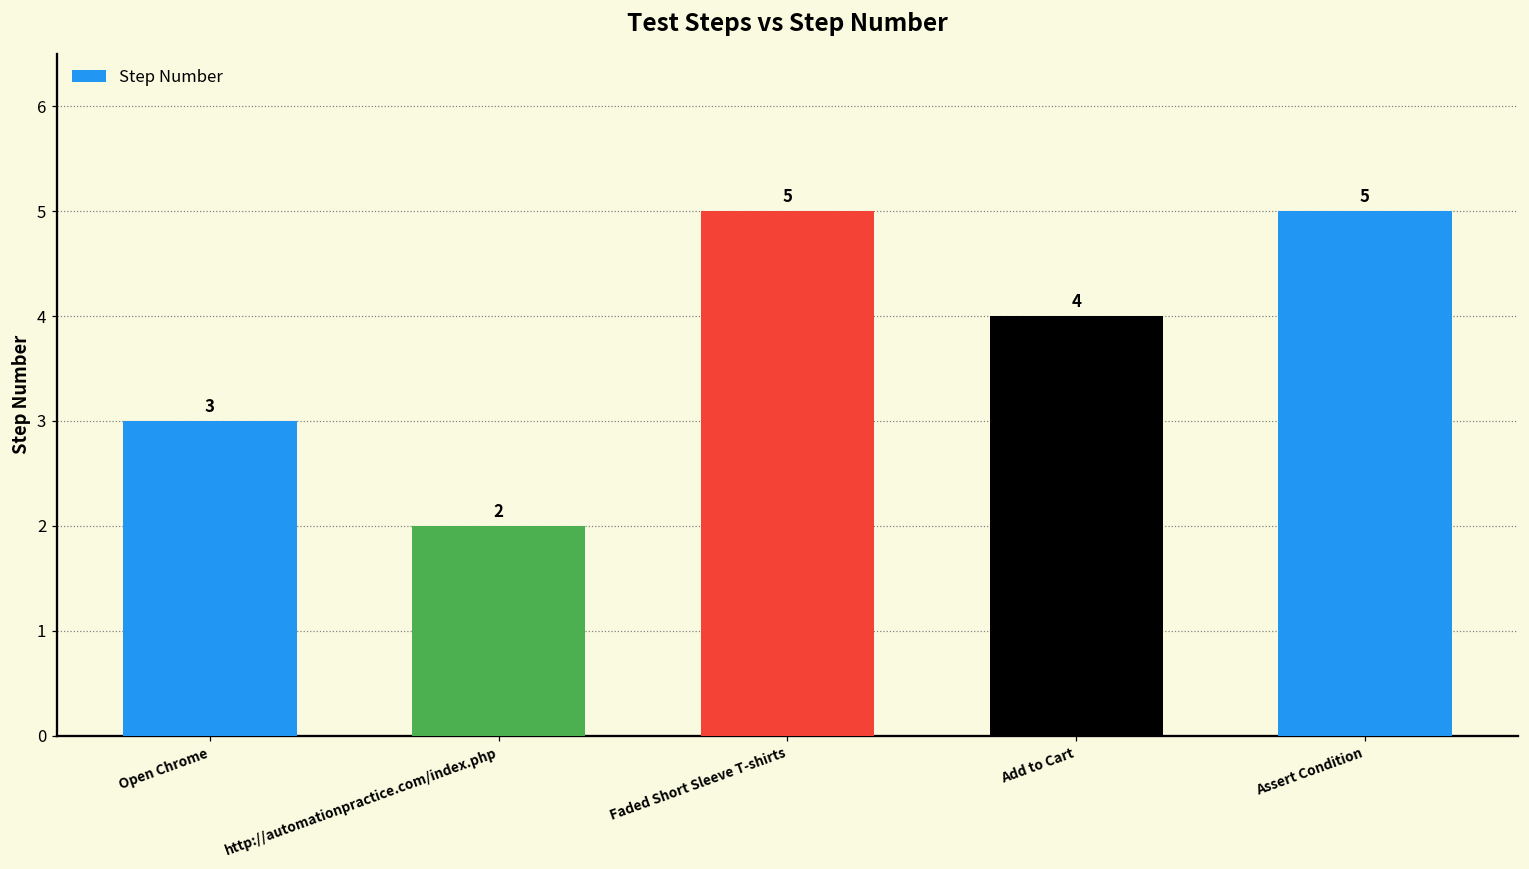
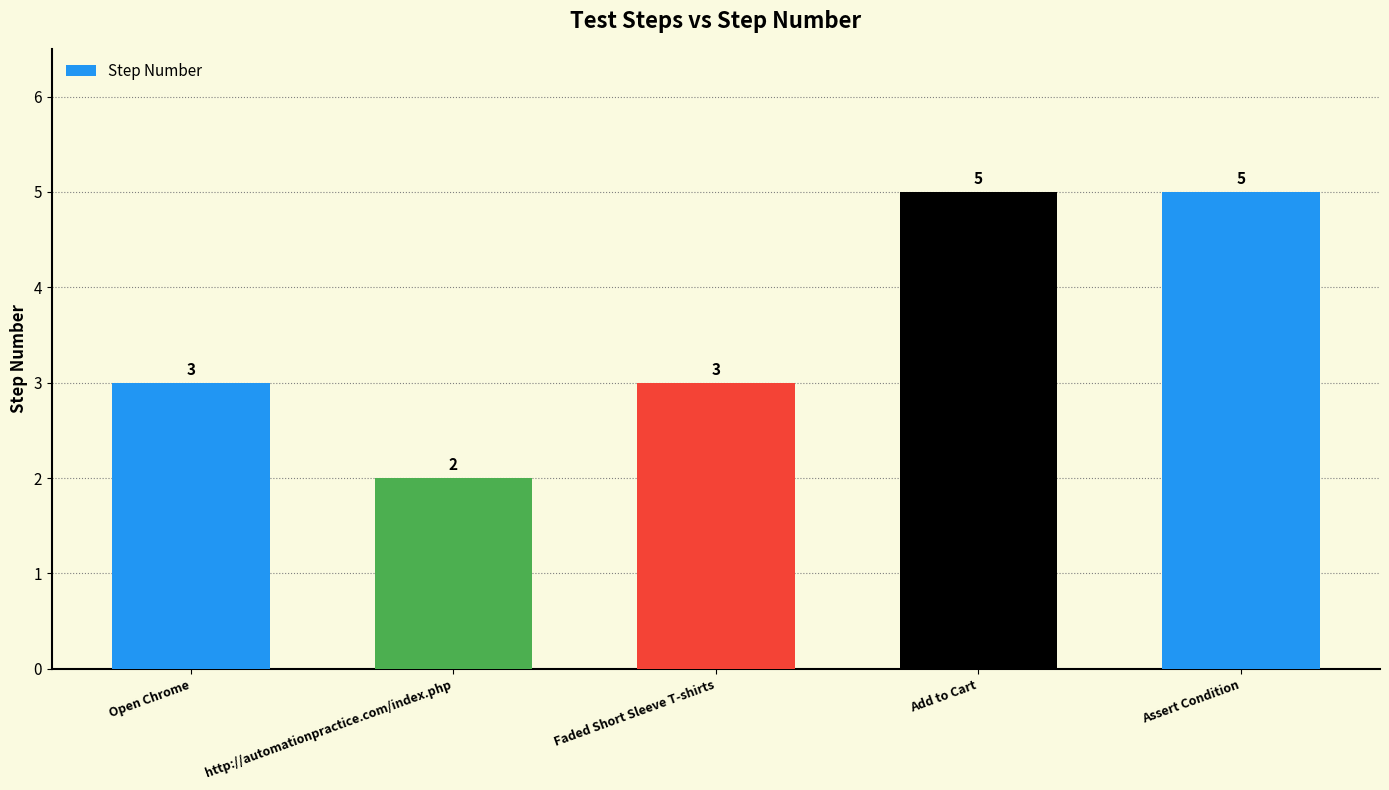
Faded Short Sleeve T-shirts: 5 -> 3
Add to Cart: 4 -> 5
